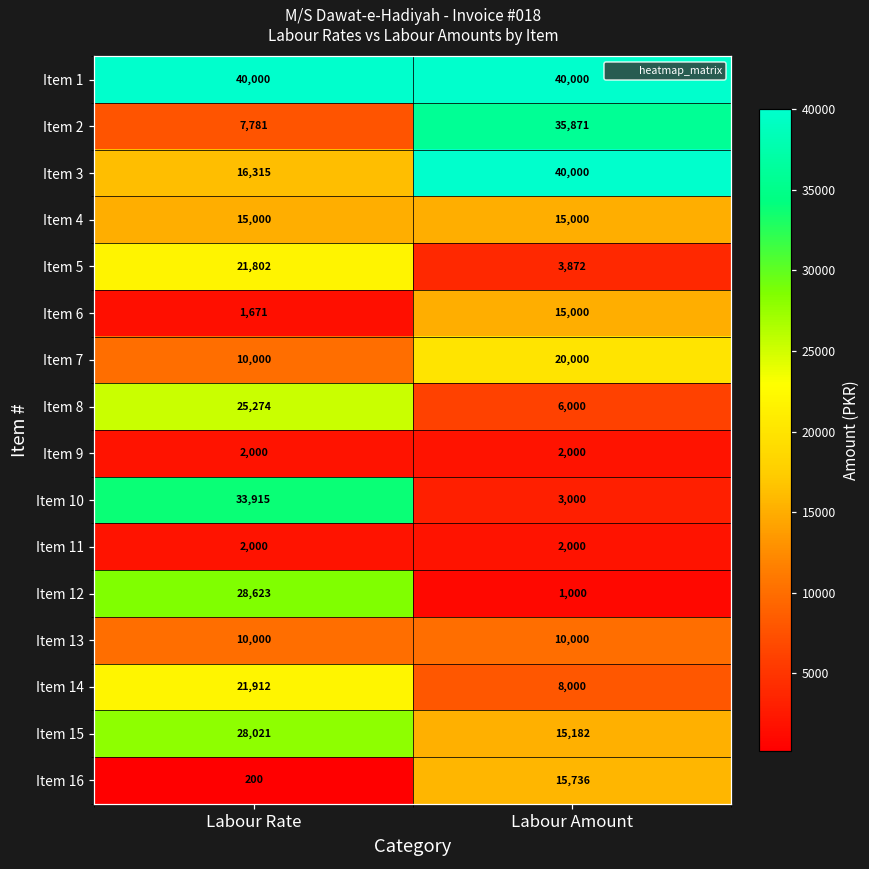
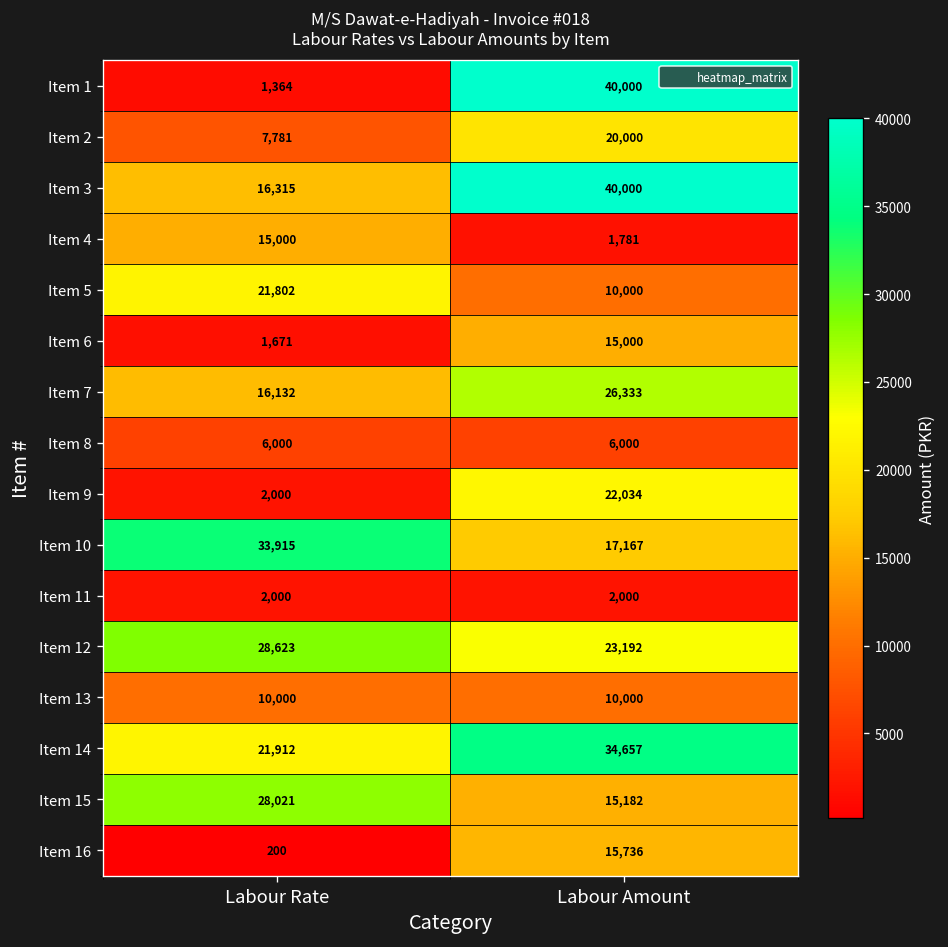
Item 1, Labour Rate: 40,000 -> 1,364
Item 2, Labour Amount: 35,871 -> 20,000
Item 4, Labour Amount: 15,000 -> 1,781
Item 5, Labour Amount: 3,872 -> 10,000
Item 7, Labour Rate: 10,000 -> 16,132
Item 7, Labour Amount: 20,000 -> 26,333
Item 8, Labour Rate: 25,274 -> 6,000
Item 9, Labour Amount: 2,000 -> 22,034
Item 10, Labour Amount: 3,000 -> 17,167
Item 12, Labour Amount: 1,000 -> 23,192
Item 14, Labour Amount: 8,000 -> 34,657
